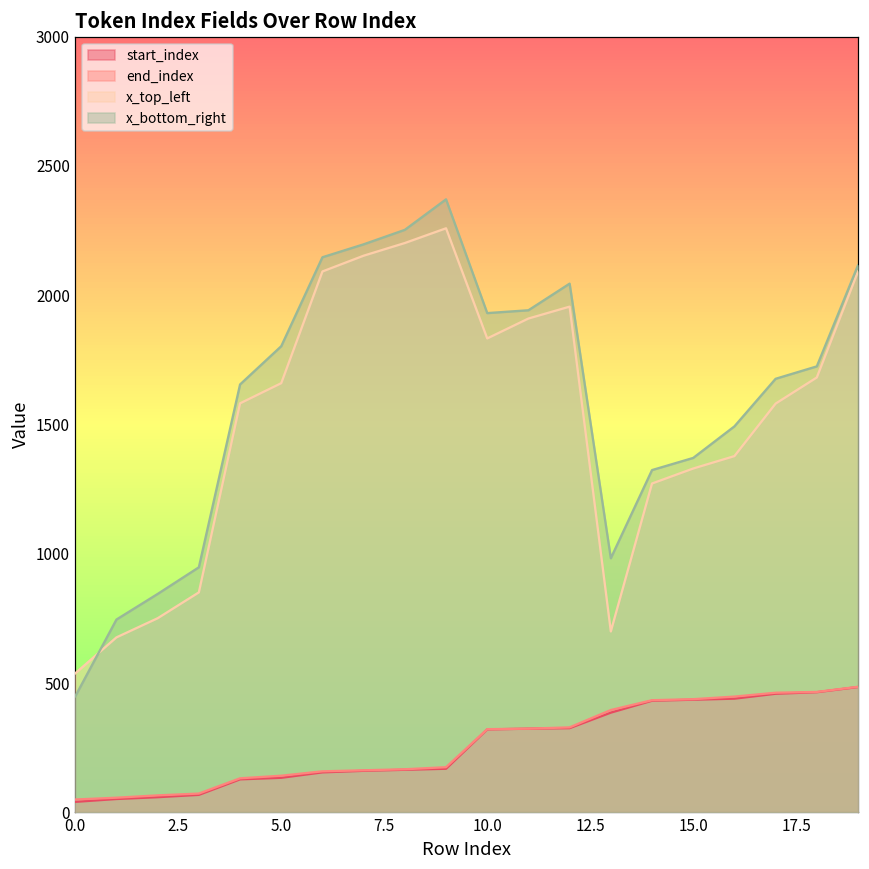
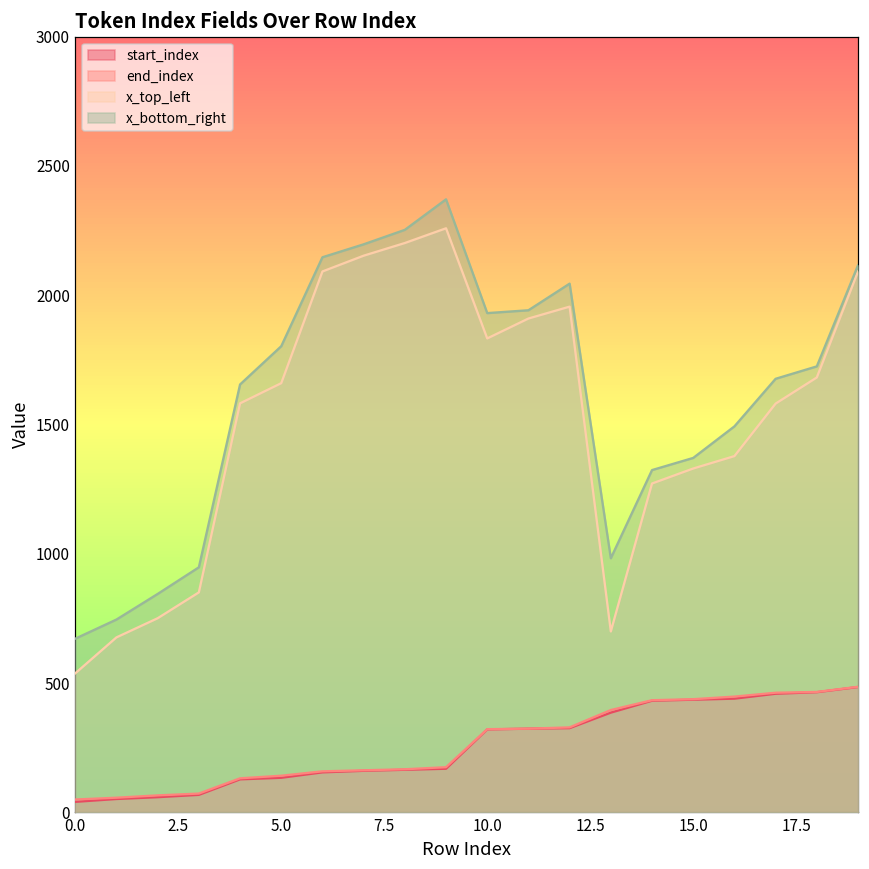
x_bottom_right, 0.0: 450 -> 670
